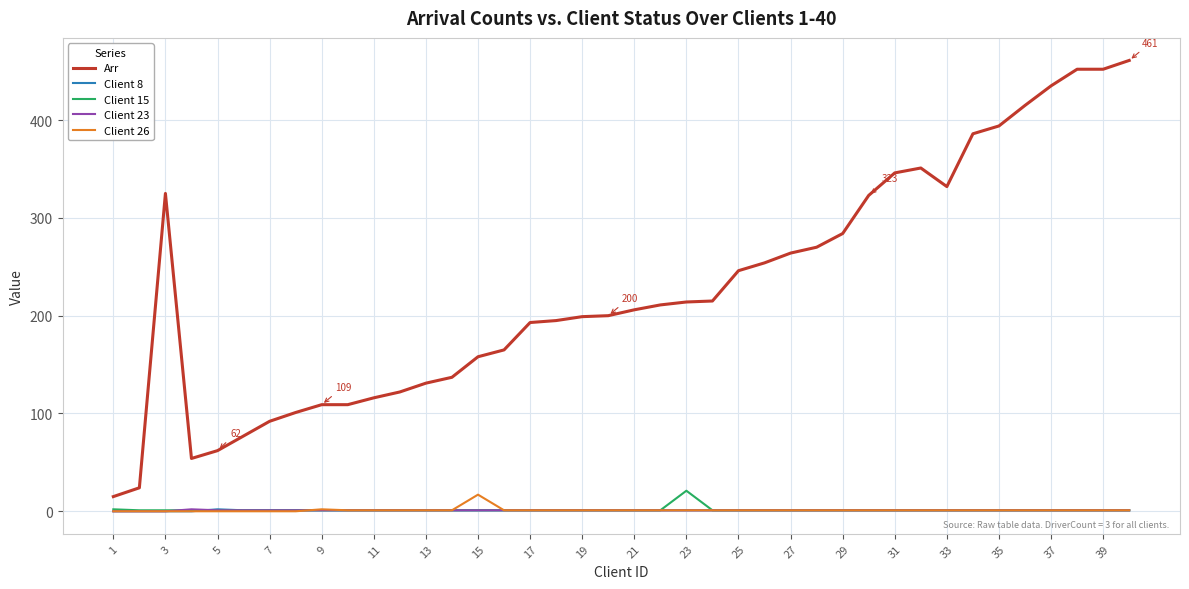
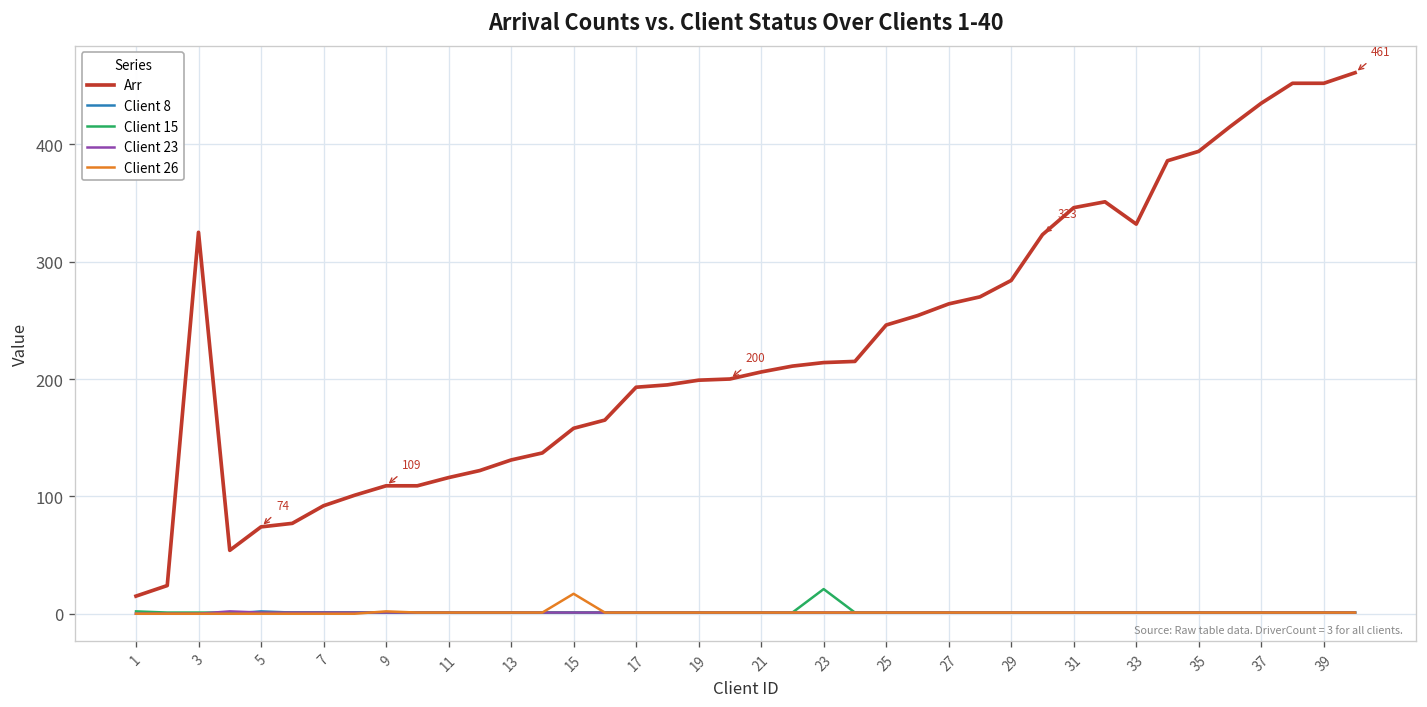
Arr, 5: 62 -> 74
